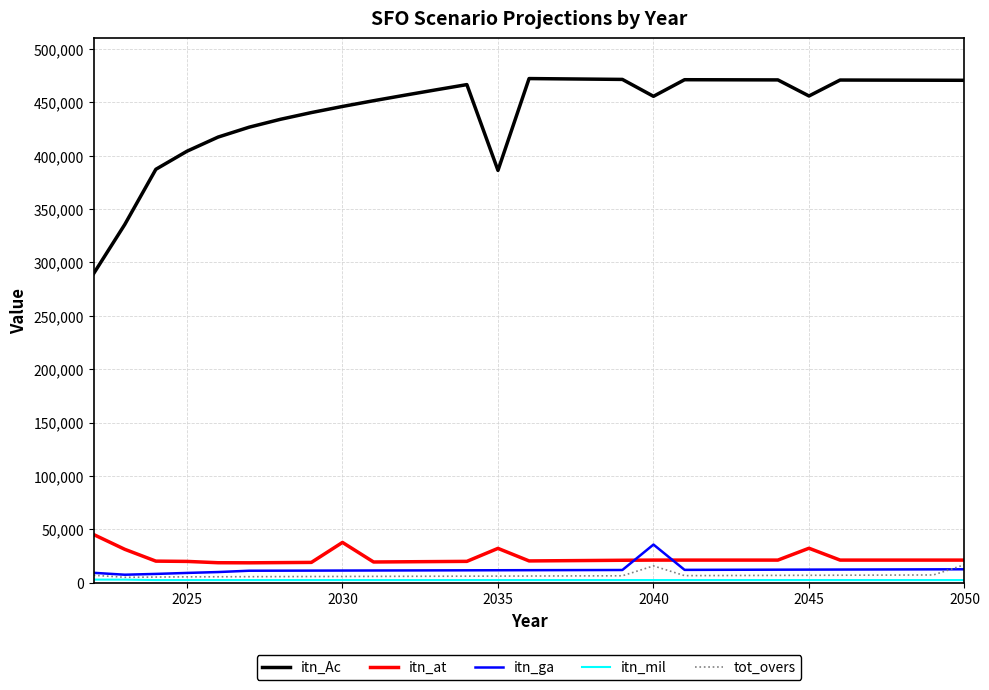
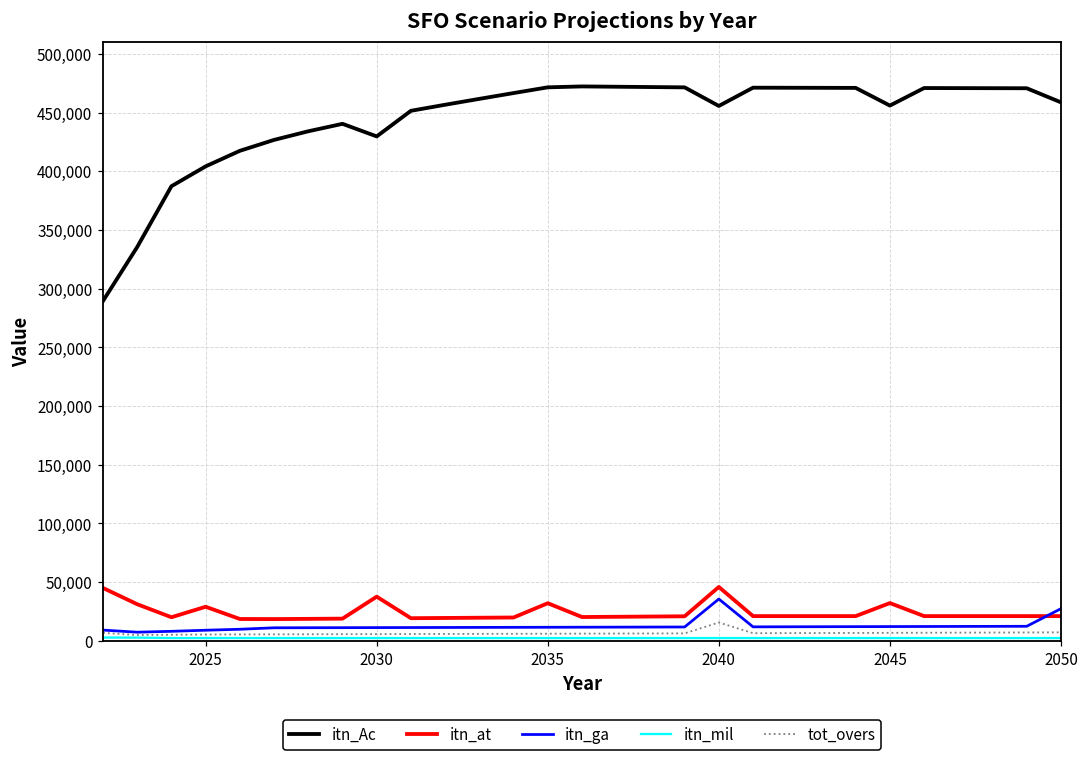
itn_at, 2025: 20,000 -> 29,000
itn_Ac, 2030: 446,000 -> 430,000
itn_Ac, 2035: 386,000 -> 471,000
itn_at, 2040: 21,000 -> 46,000
itn_Ac, 2050: 471,000 -> 459,000
itn_ga, 2050: 12,000 -> 27,000
tot_overs, 2050: 17,000 -> 7,000
